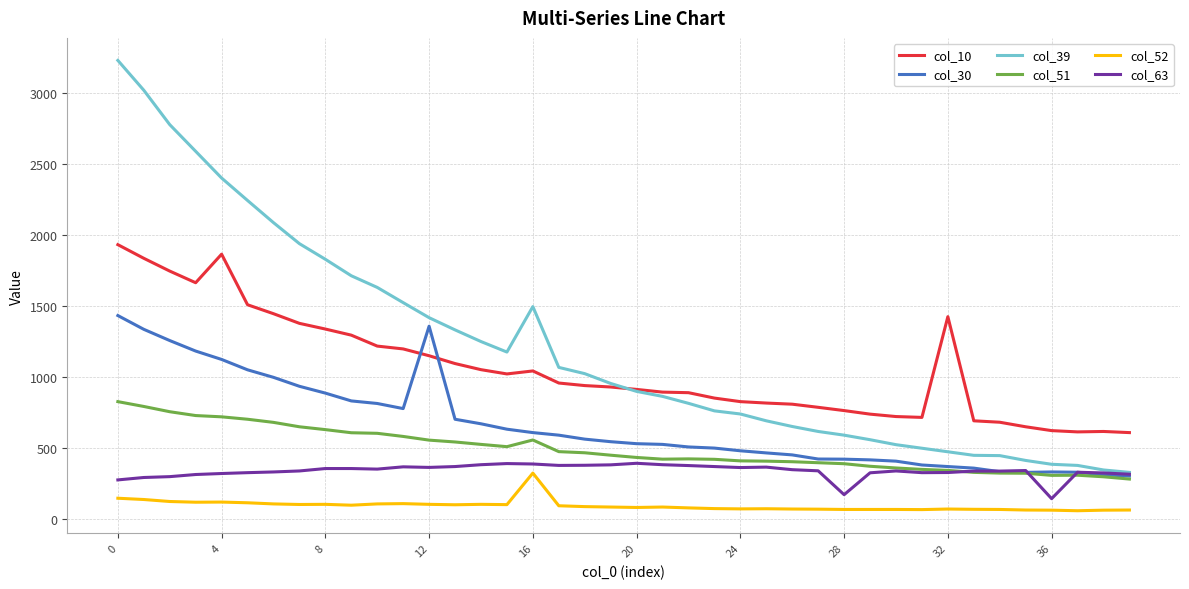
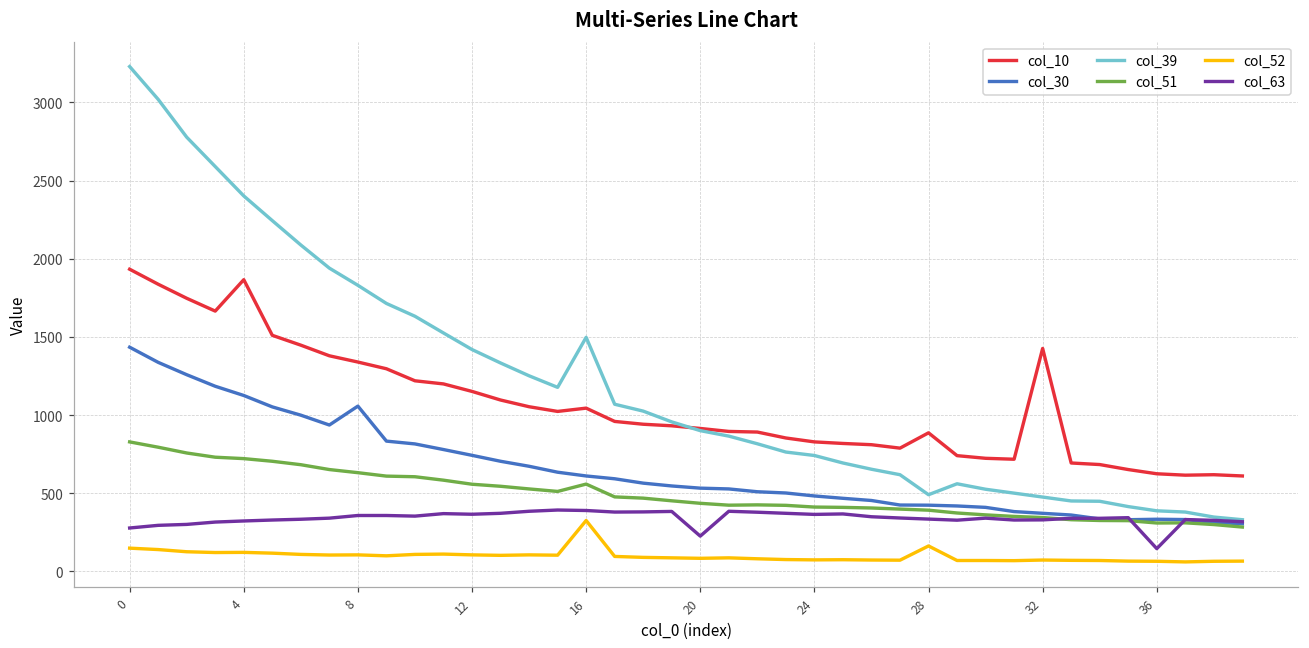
col_30, 8: 890 -> 1060
col_30, 12: 1360 -> 740
col_63, 20: 390 -> 230
col_10, 28: 770 -> 890
col_39, 28: 590 -> 490
col_52, 28: 70 -> 160
col_63, 28: 170 -> 330
